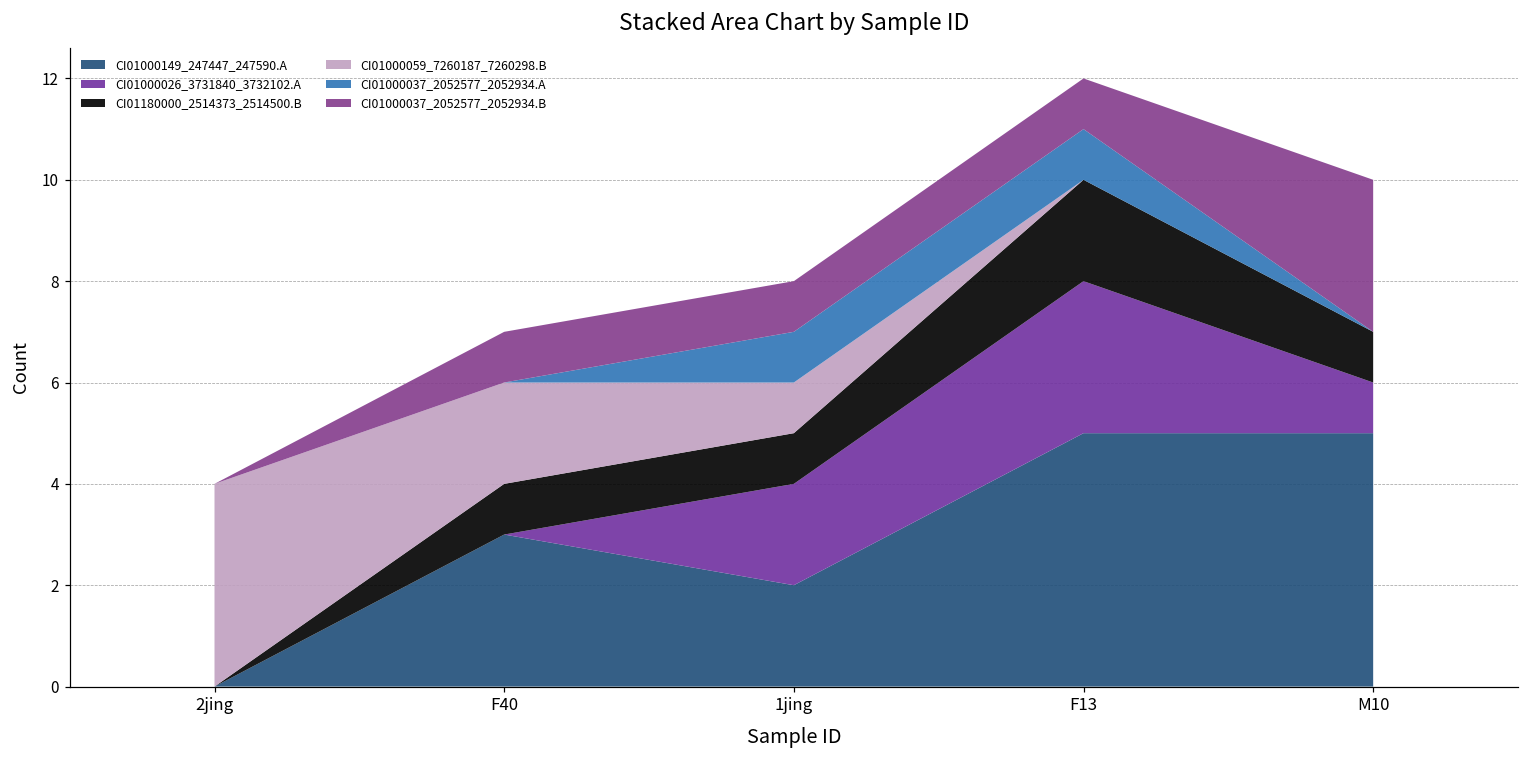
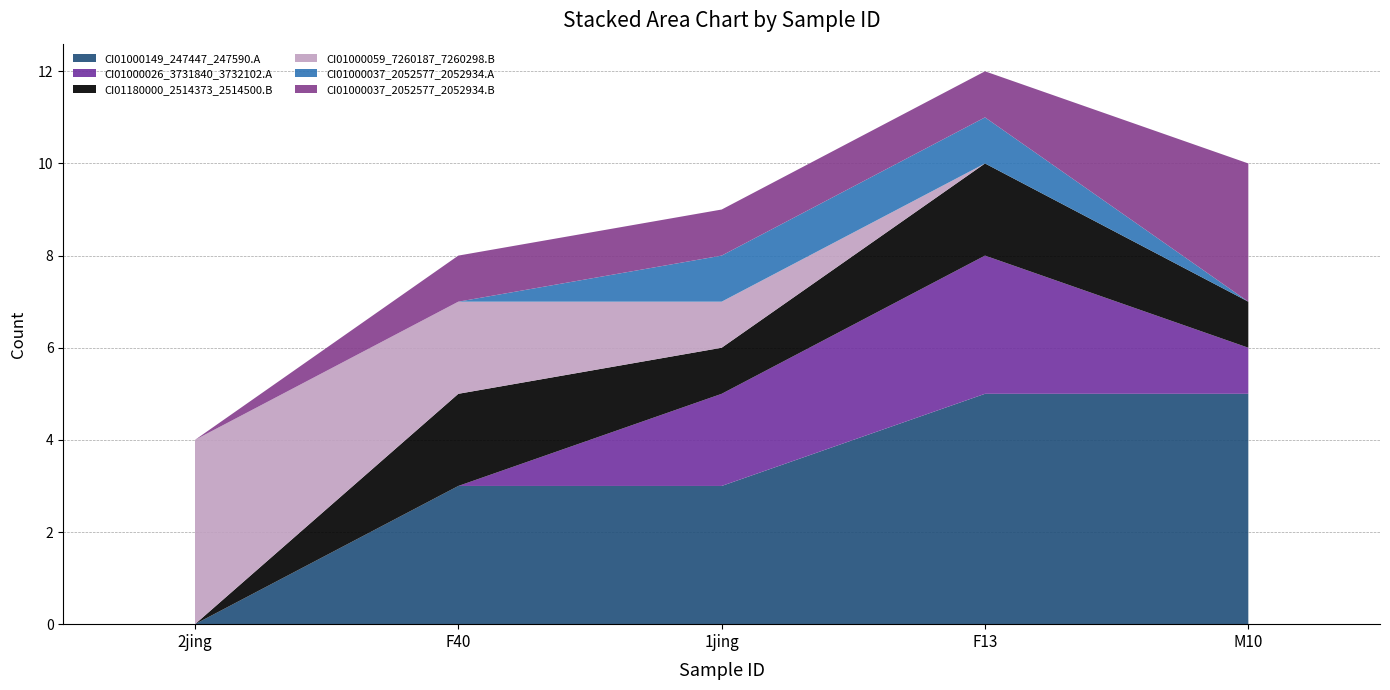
CI01180000_2514373_2514500.B, F40: 1 -> 2
CI01000149_247447_247590.A, 1jing: 2 -> 3
